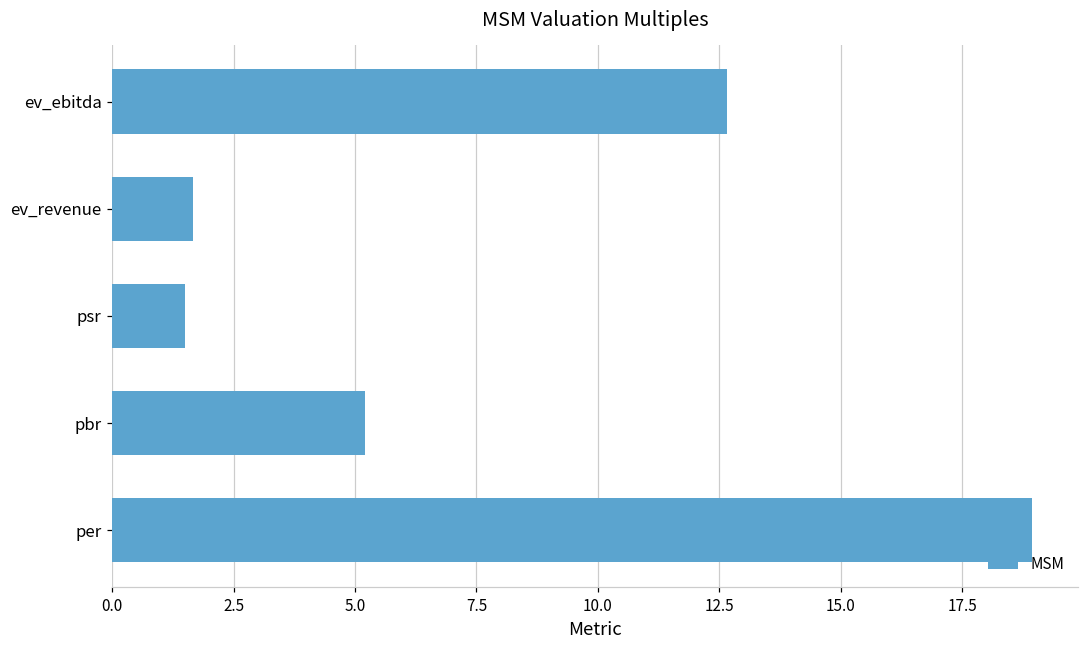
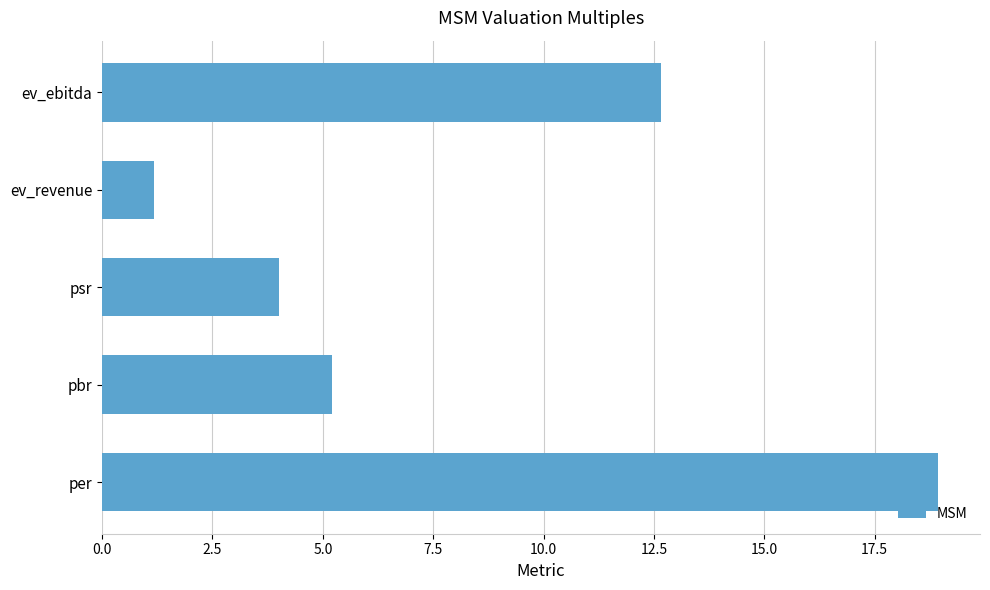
ev_revenue: 1.7 -> 1.2
psr: 1.5 -> 4.0
